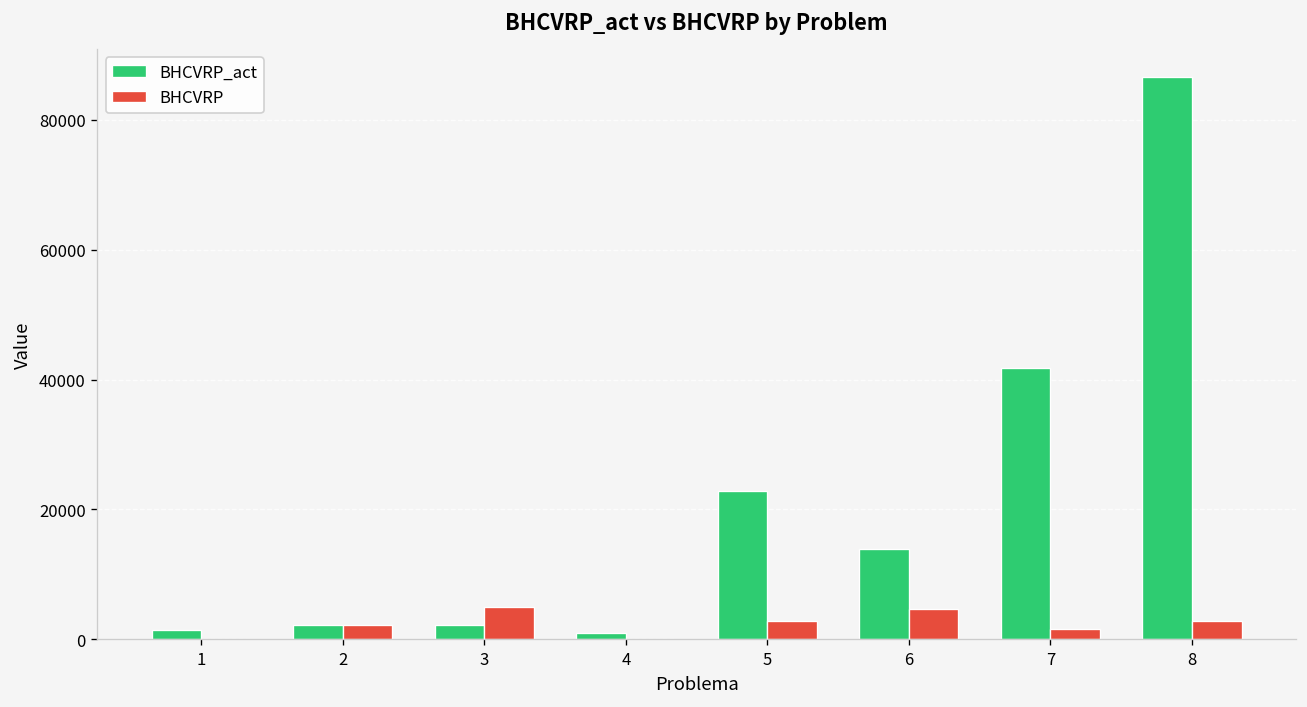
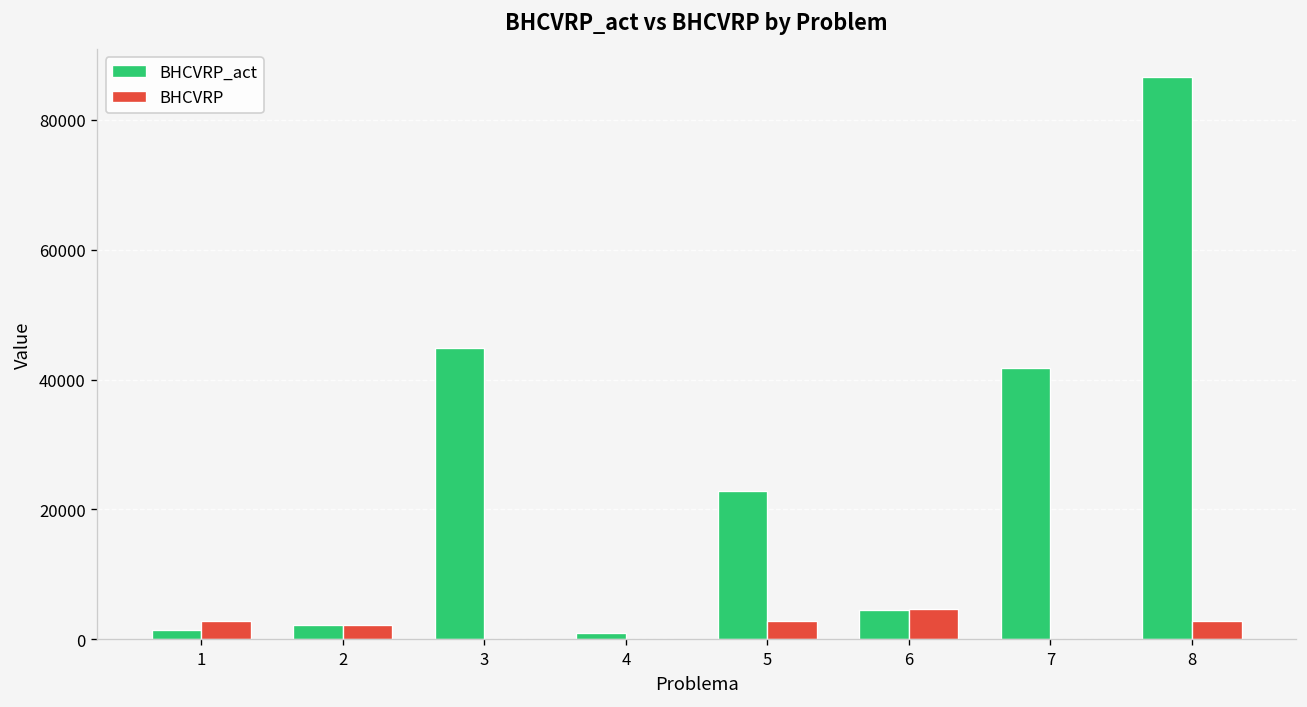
BHCVRP, 1: 0 -> 3000
BHCVRP_act, 3: 2000 -> 45000
BHCVRP, 3: 5000 -> 0
BHCVRP_act, 6: 14000 -> 4000
BHCVRP, 7: 2000 -> 0
